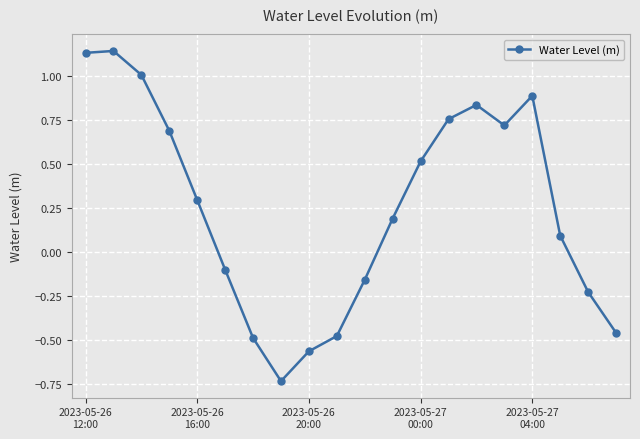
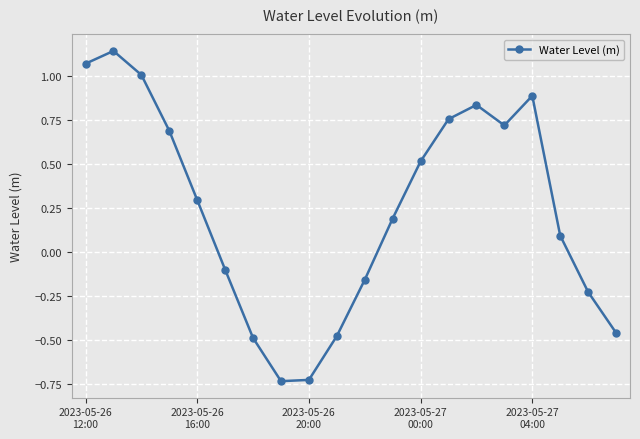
2023-05-26 12:00: 1.13 -> 1.07
2023-05-26 20:00: -0.56 -> -0.73
